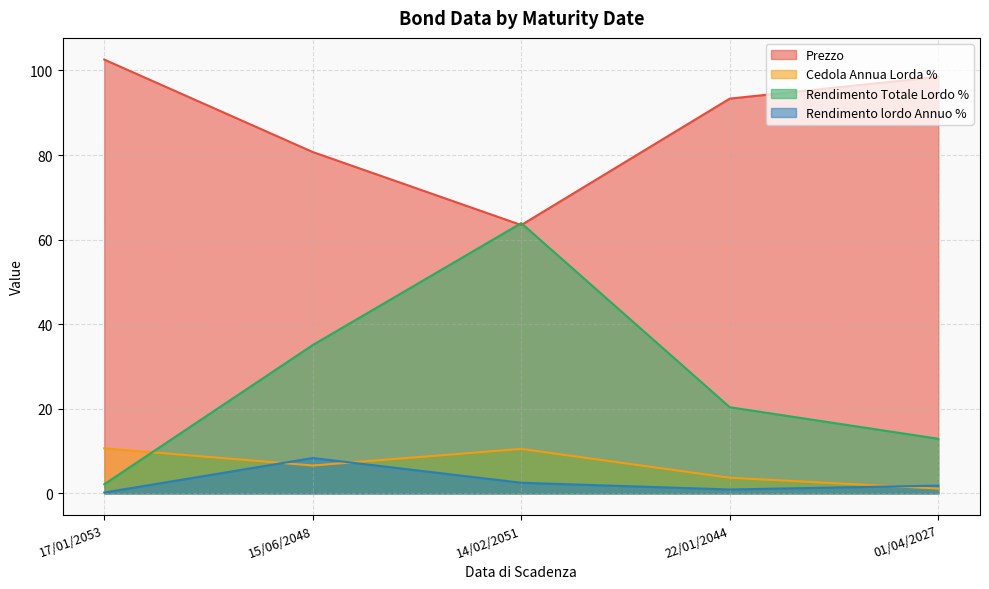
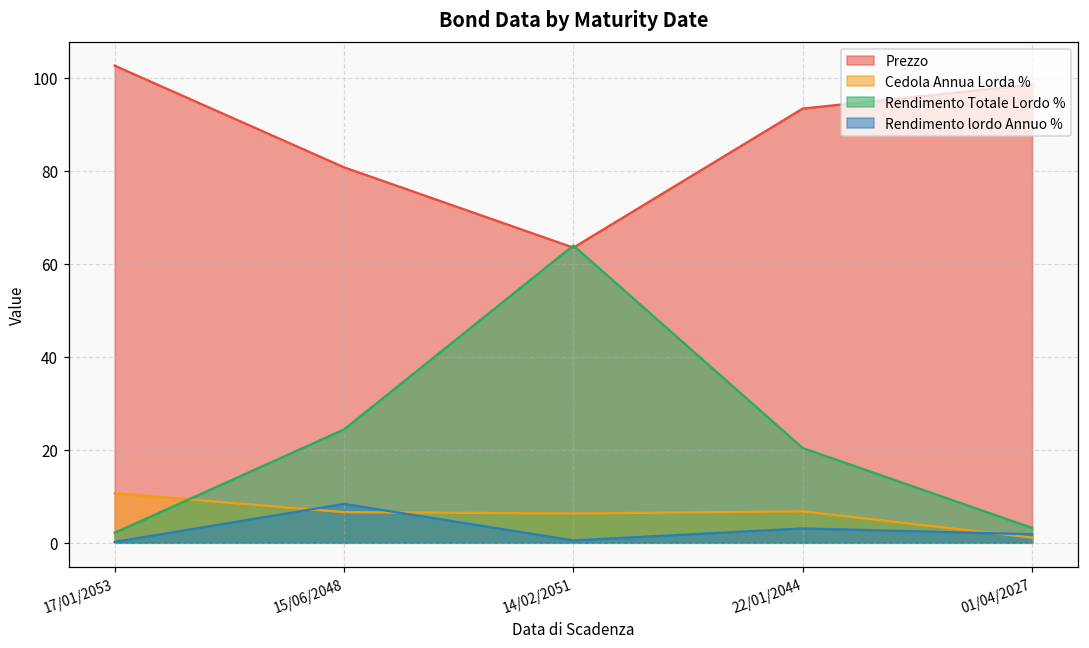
Rendimento Totale Lordo %, 15/06/2048: 35 -> 24
Cedola Annua Lorda %, 14/02/2051: 11 -> 6
Rendimento lordo Annuo %, 14/02/2051: 3 -> 1
Cedola Annua Lorda %, 22/01/2044: 4 -> 7
Rendimento lordo Annuo %, 22/01/2044: 1 -> 3
Rendimento Totale Lordo %, 01/04/2027: 13 -> 3
